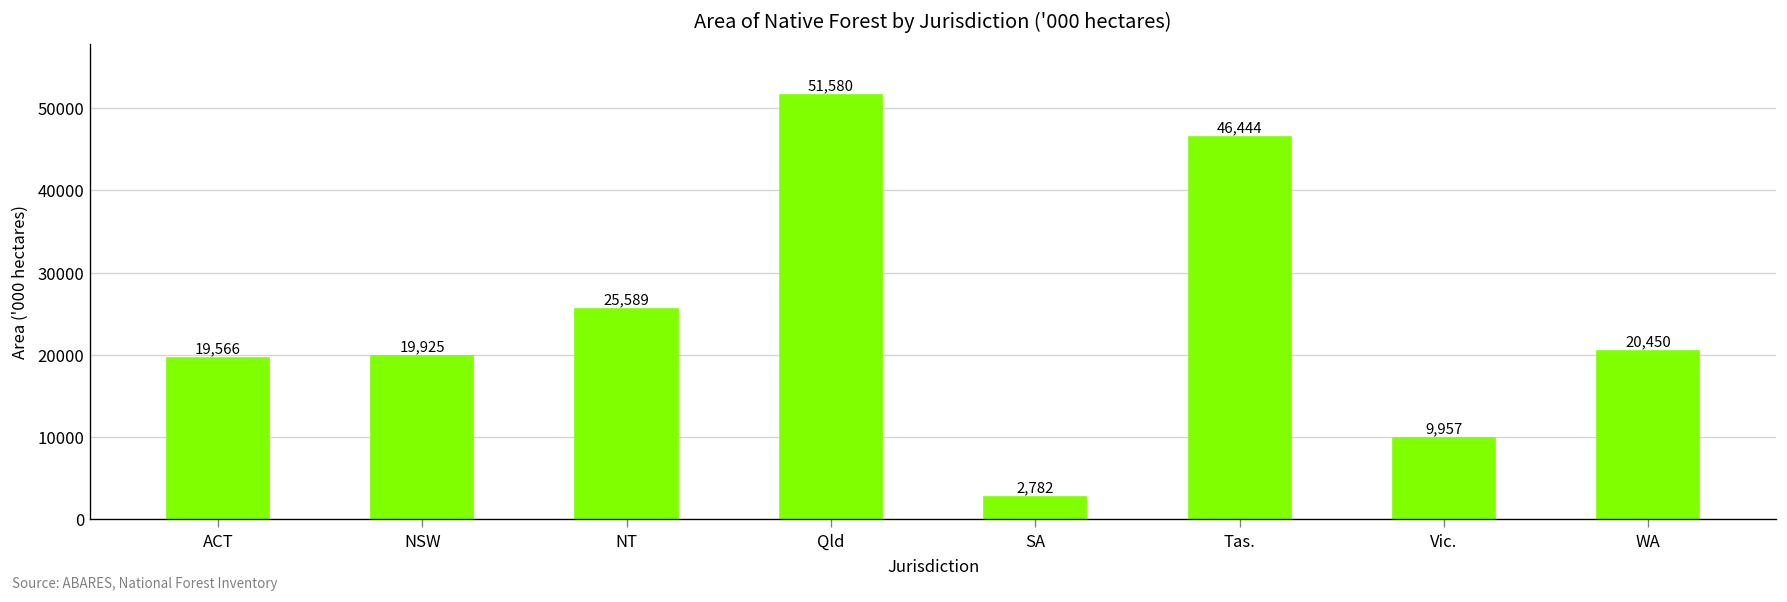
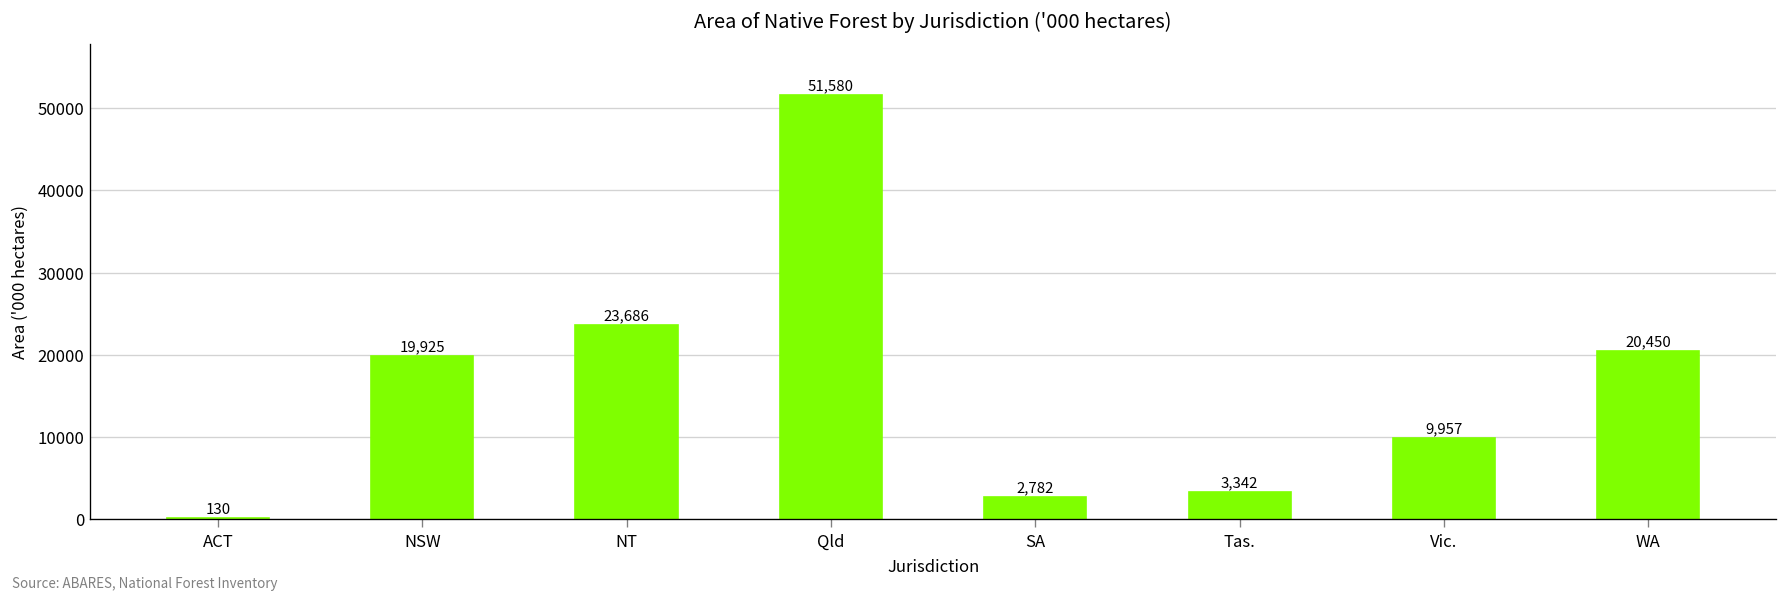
ACT: 19,566 -> 130
NT: 25,589 -> 23,686
Tas.: 46,444 -> 3,342
